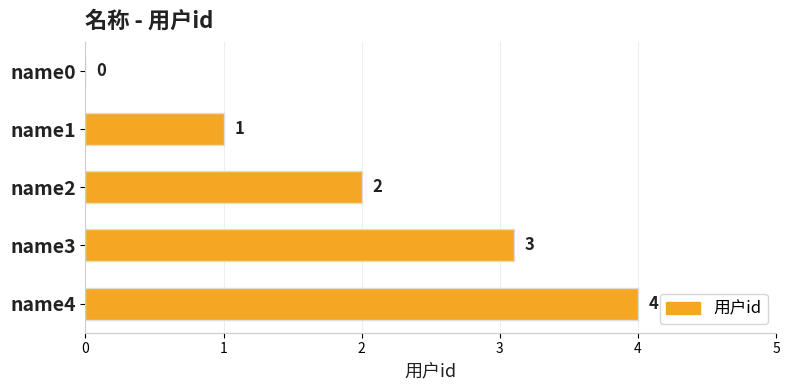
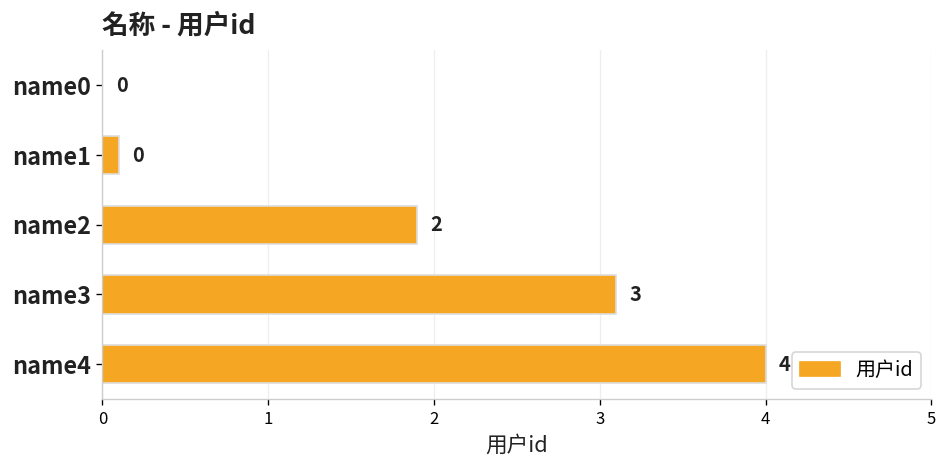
name1: 1 -> 0
name2: 2.0 -> 1.9
